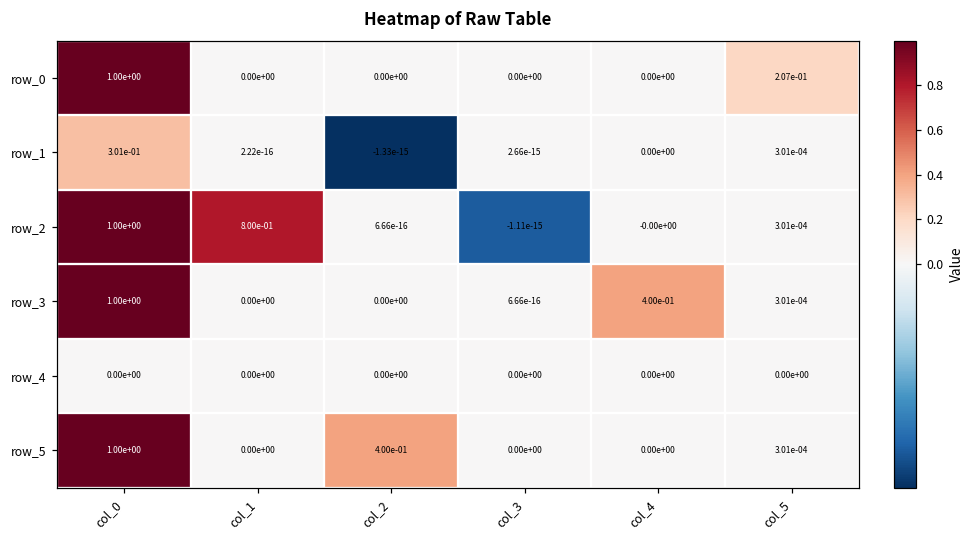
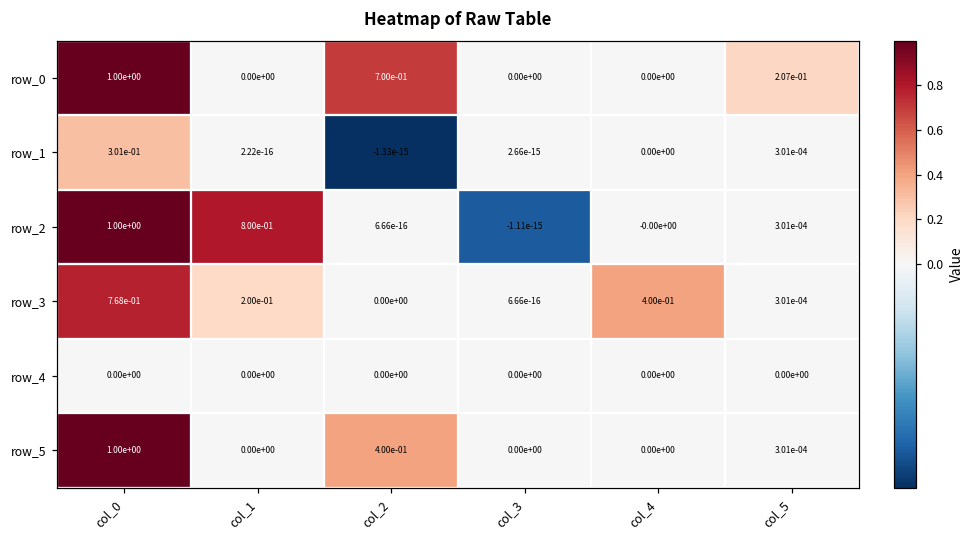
row_0, col_2: 0.00e+00 -> 7.00e-01
row_3, col_0: 1.00e+00 -> 7.68e-01
row_3, col_1: 0.00e+00 -> 2.00e-01
